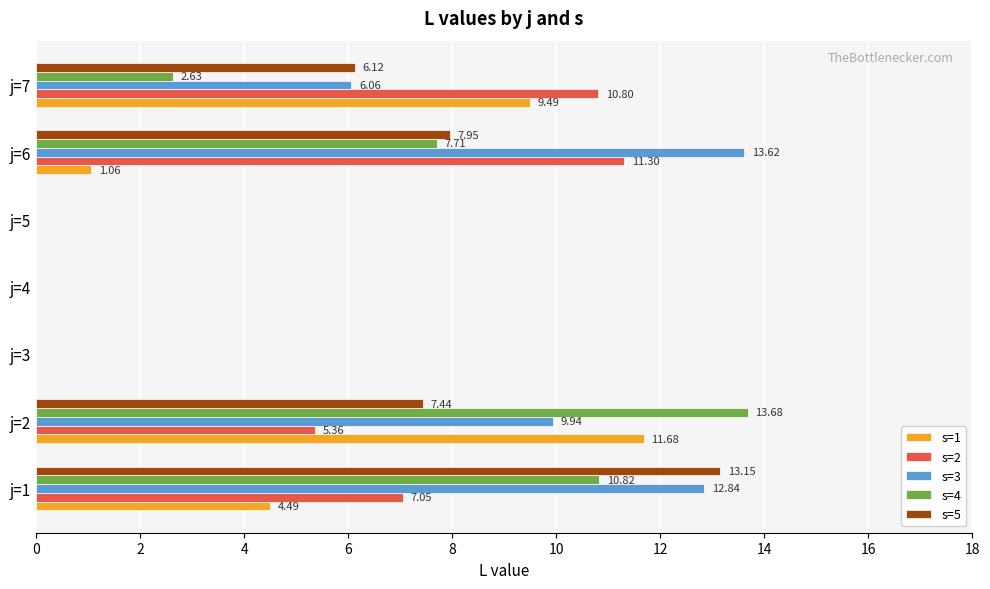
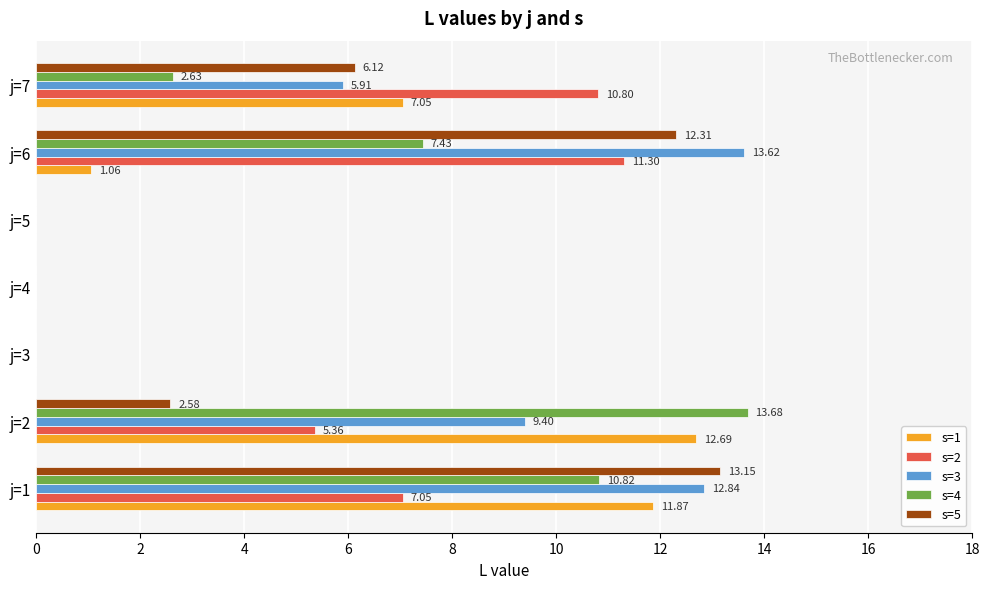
s=3, j=7: 6.06 -> 5.91
s=1, j=7: 9.49 -> 7.05
s=5, j=6: 7.95 -> 12.31
s=4, j=6: 7.71 -> 7.43
s=5, j=2: 7.44 -> 2.58
s=3, j=2: 9.94 -> 9.40
s=1, j=2: 11.68 -> 12.69
s=1, j=1: 4.49 -> 11.87
